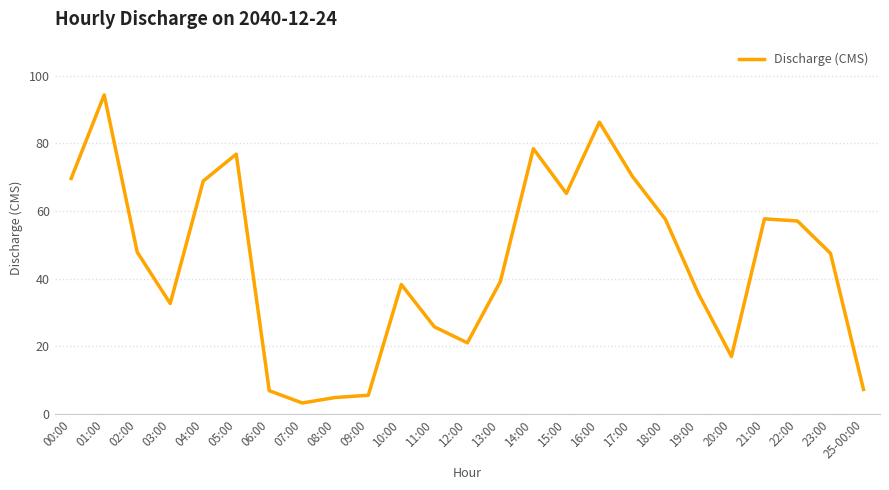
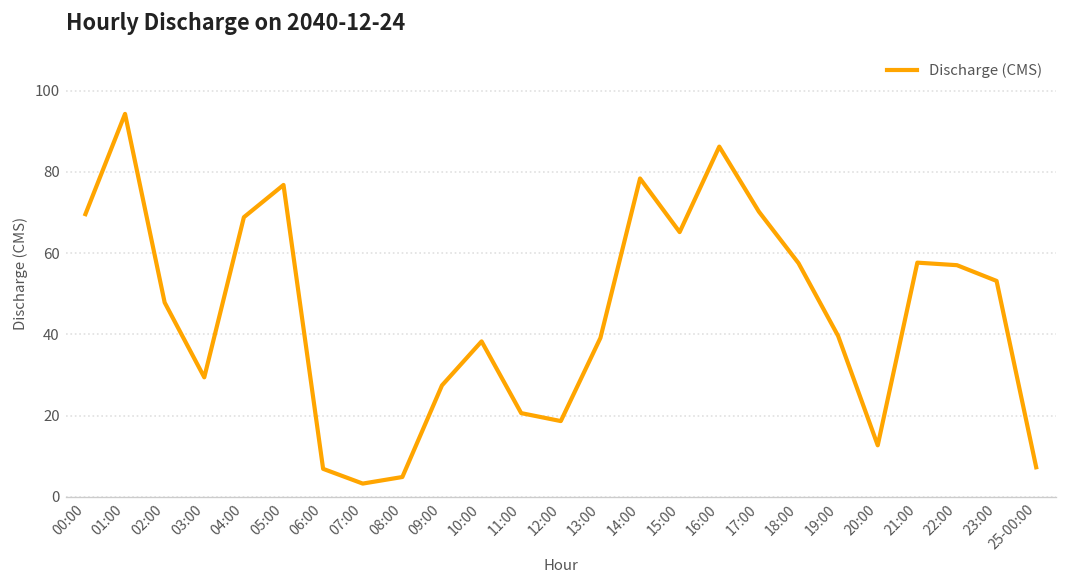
03:00: 33 -> 29
09:00: 6 -> 27
11:00: 26 -> 21
12:00: 21 -> 19
19:00: 36 -> 40
20:00: 17 -> 13
23:00: 47 -> 53
